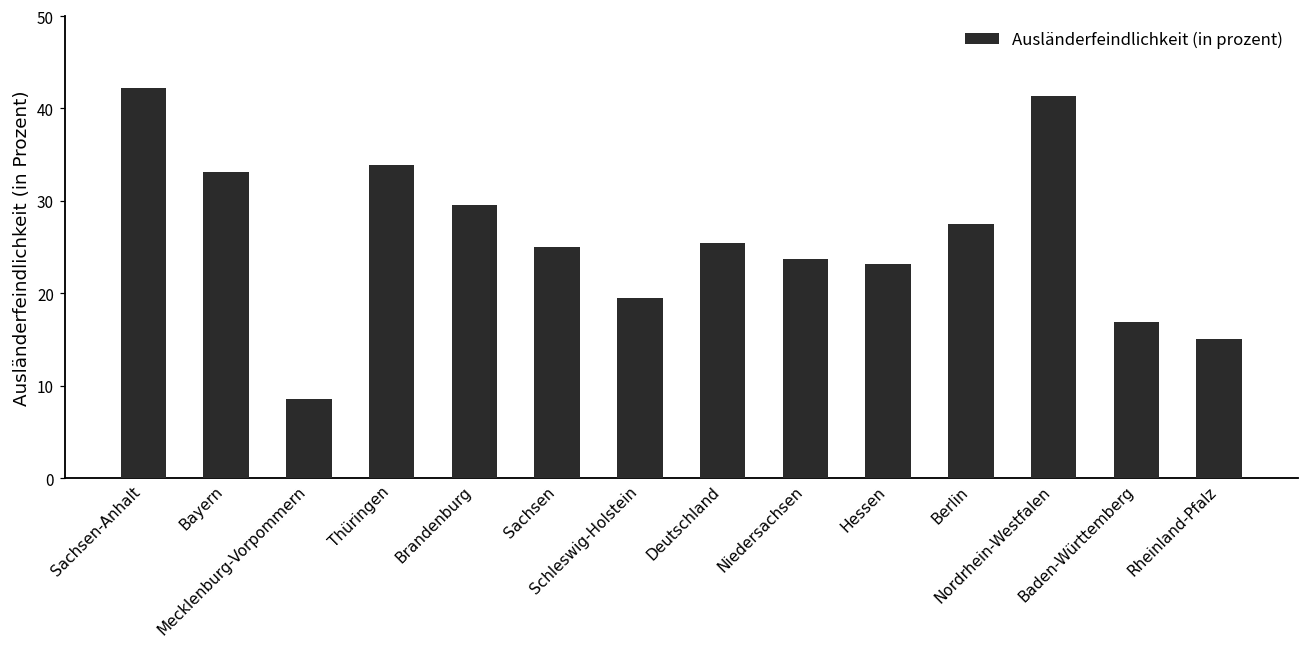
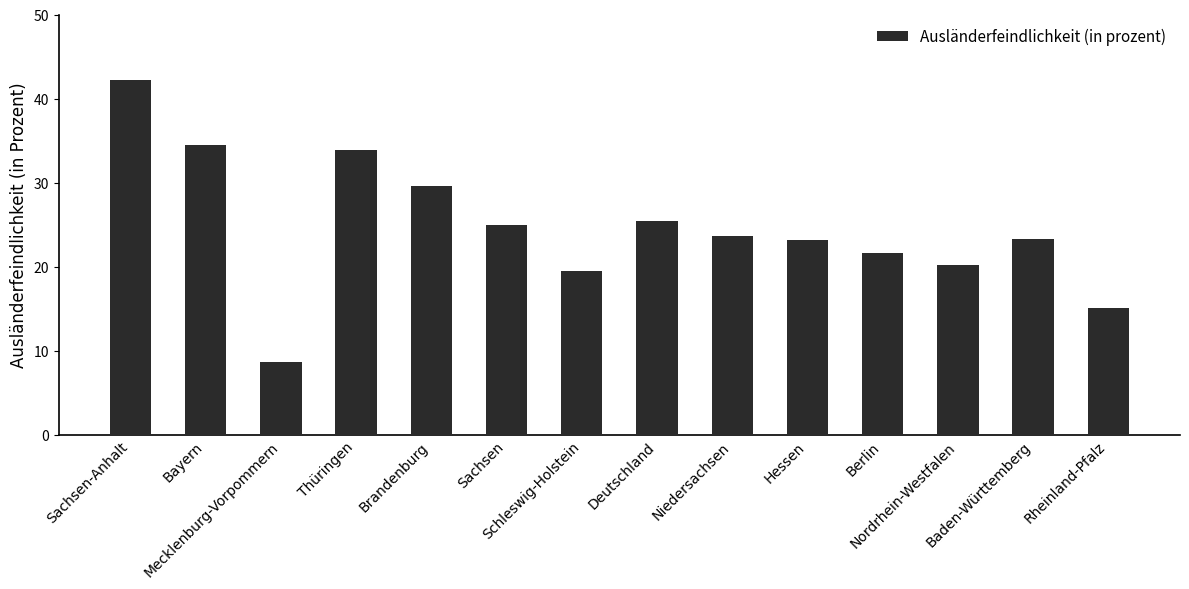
Bayern: 33 -> 35
Berlin: 28 -> 22
Nordrhein-Westfalen: 41 -> 20
Baden-Württemberg: 17 -> 23
